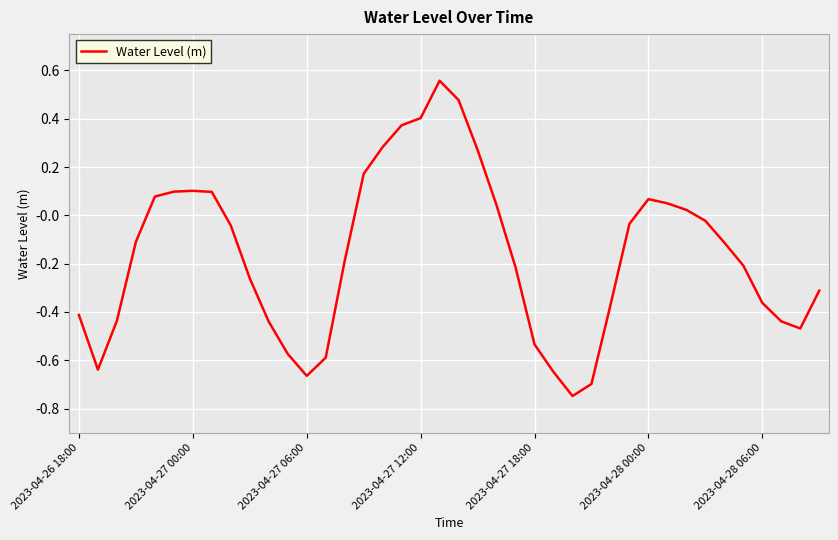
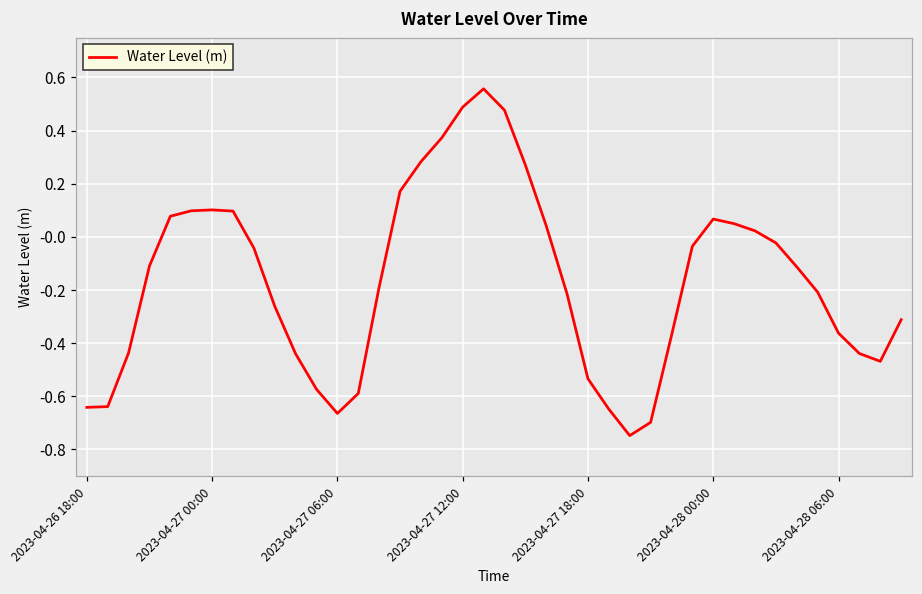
2023-04-26 18:00: -0.41 -> -0.64
2023-04-27 12:00: 0.40 -> 0.49
